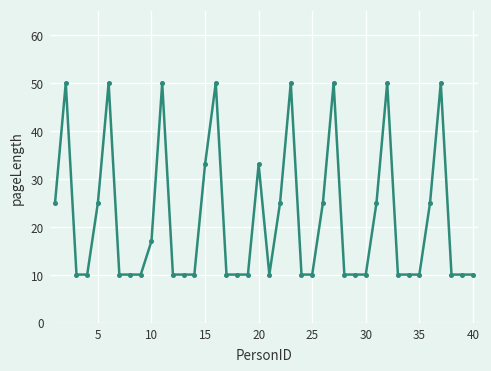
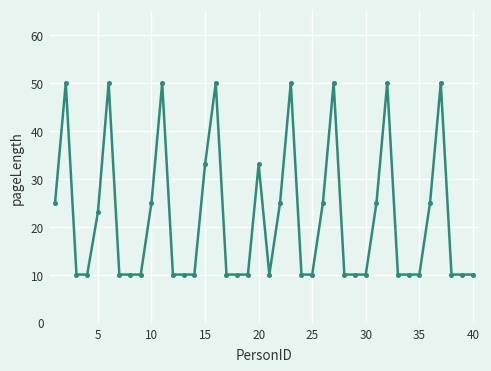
5: 25 -> 23
10: 17 -> 25
